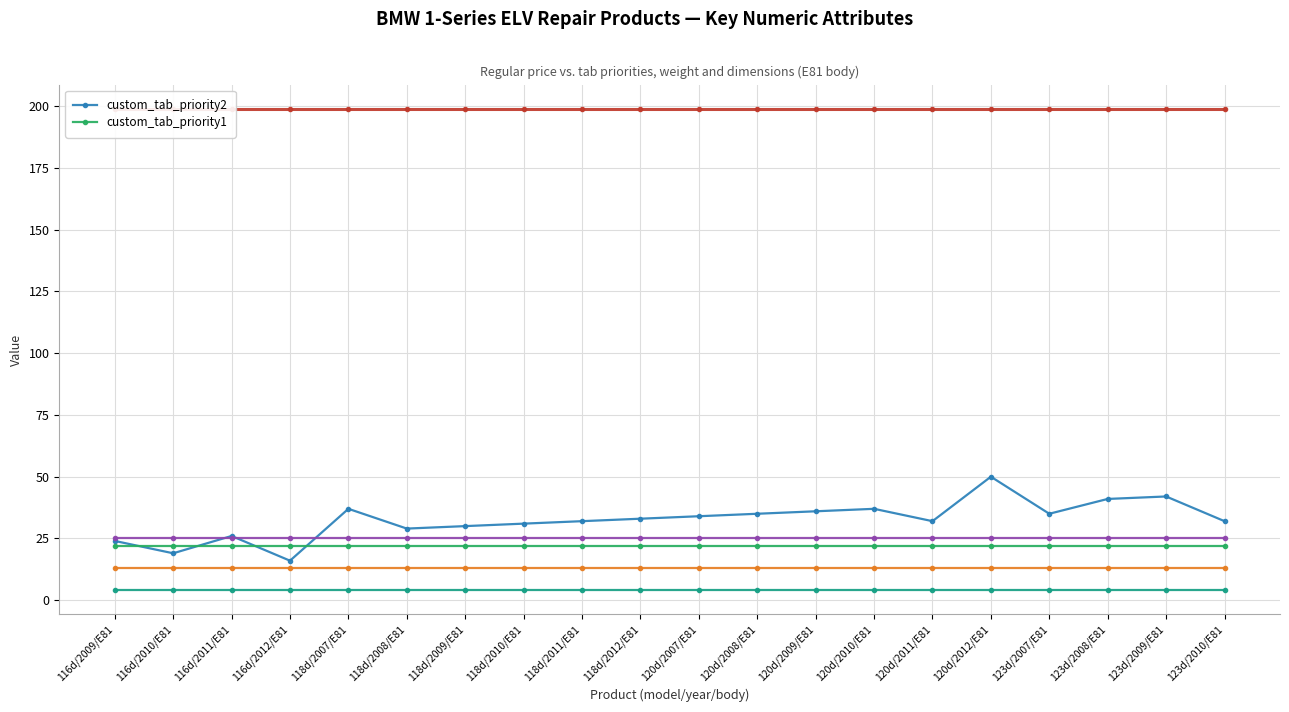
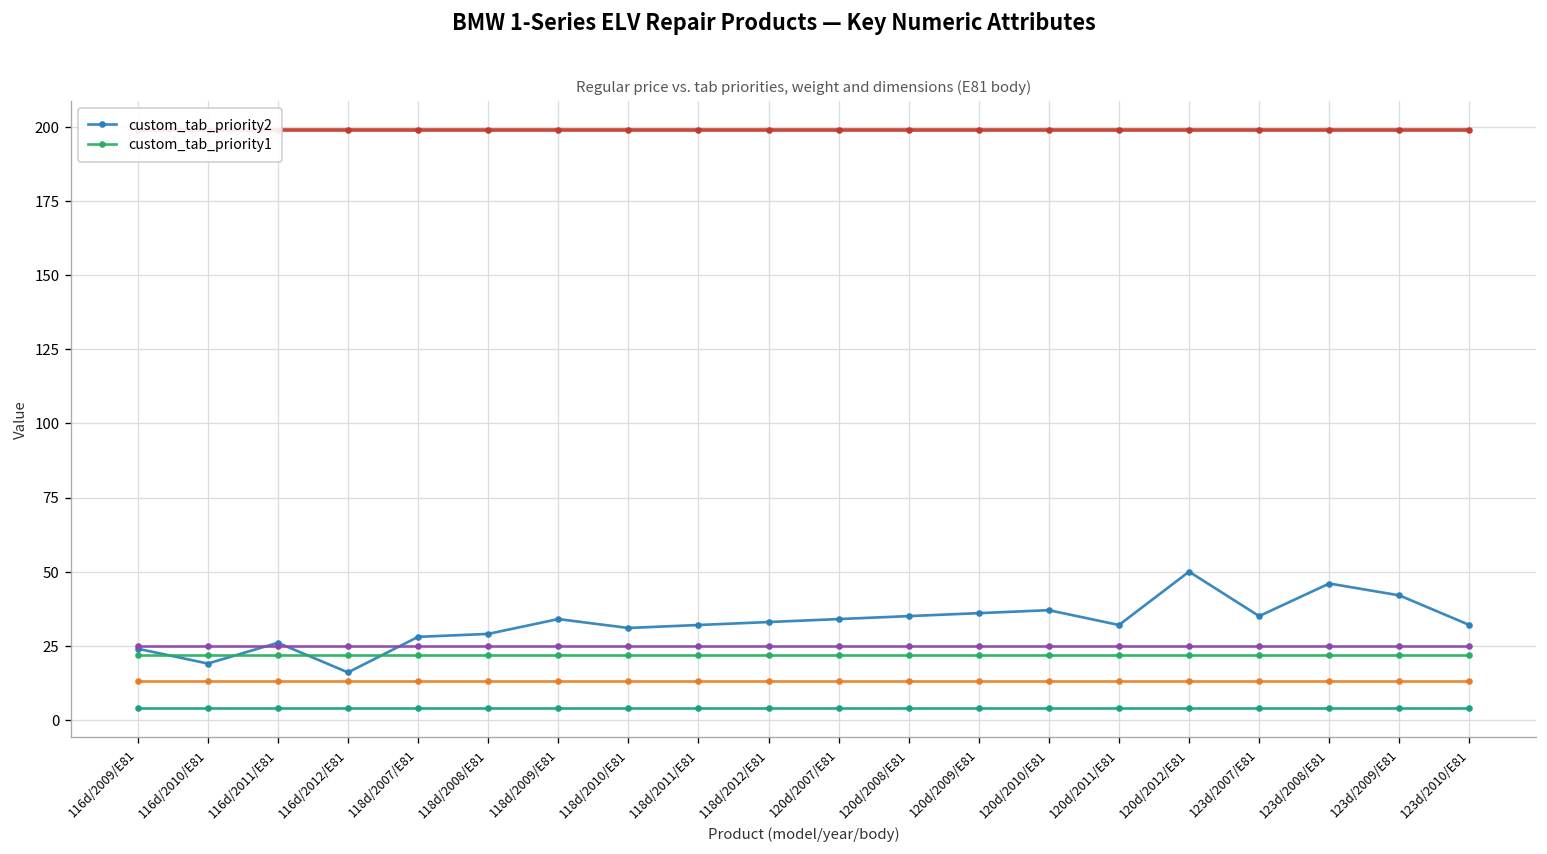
custom_tab_priority2, 118d/2007/E81: 37 -> 28
custom_tab_priority2, 118d/2009/E81: 30 -> 34
custom_tab_priority2, 123d/2008/E81: 41 -> 46
